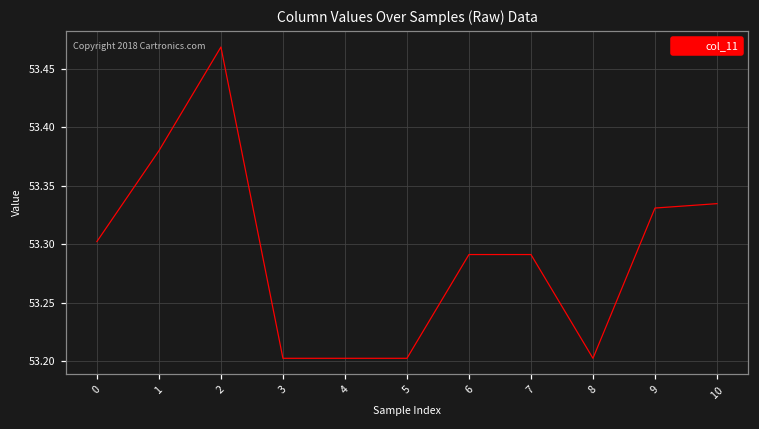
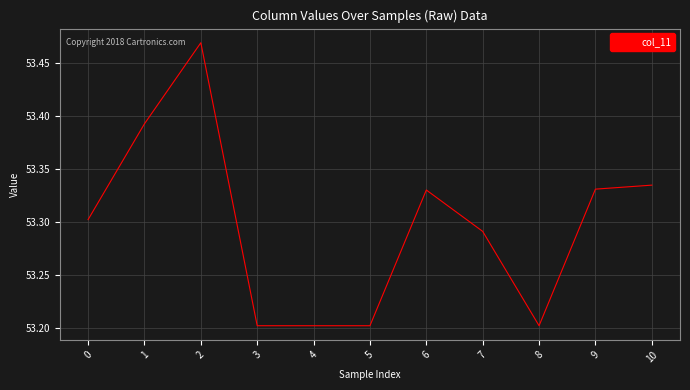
1: 53.380 -> 53.393
6: 53.291 -> 53.330
